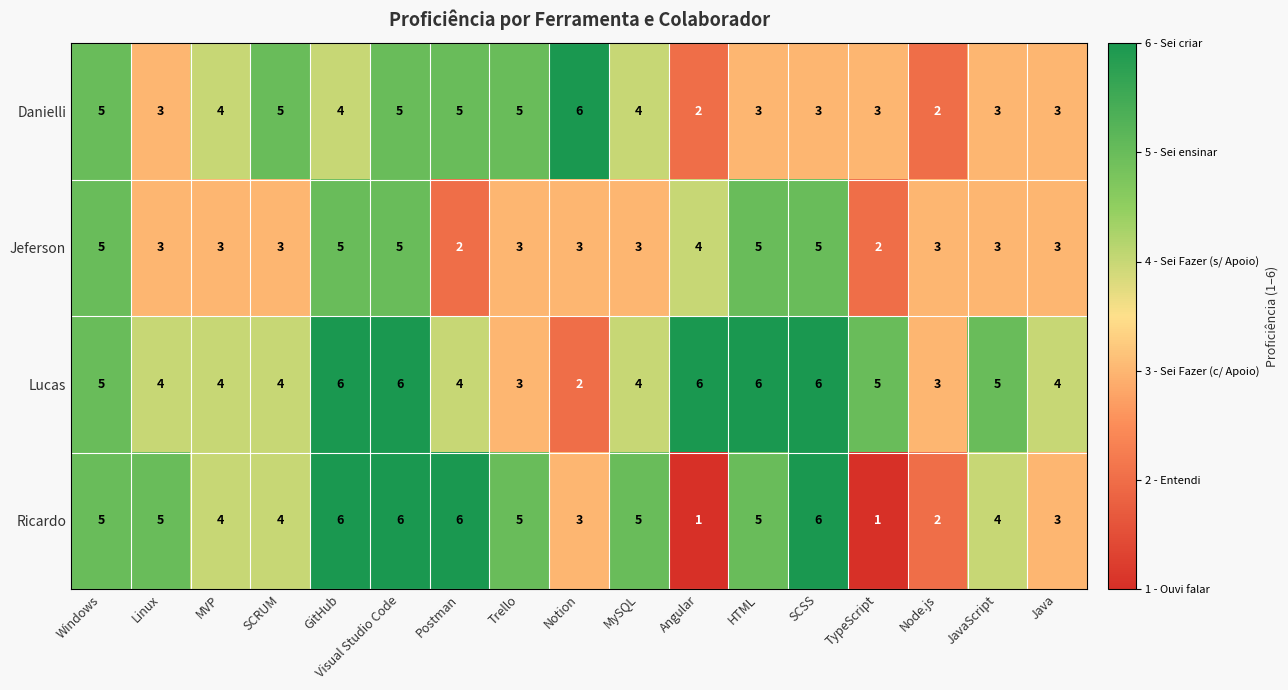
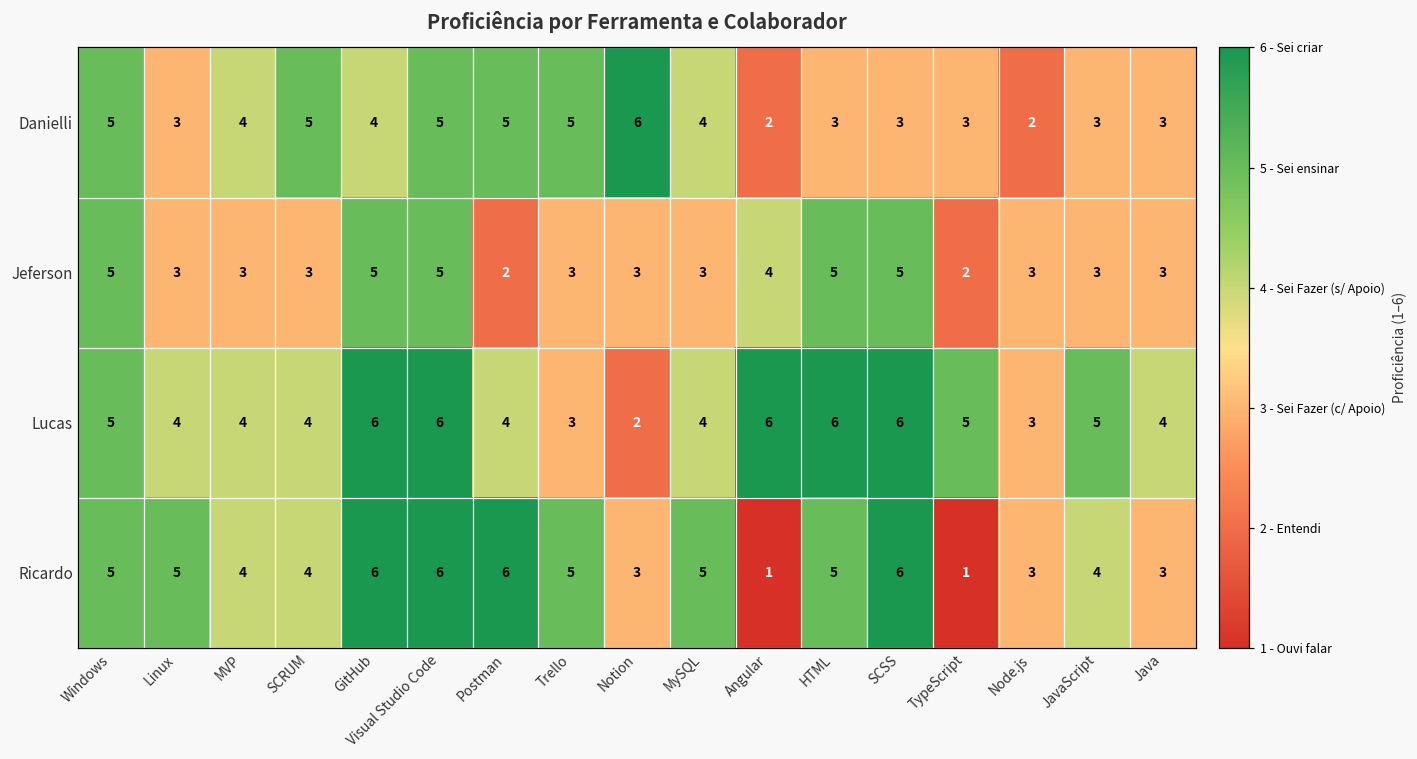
Ricardo, Node.js: 2 -> 3
